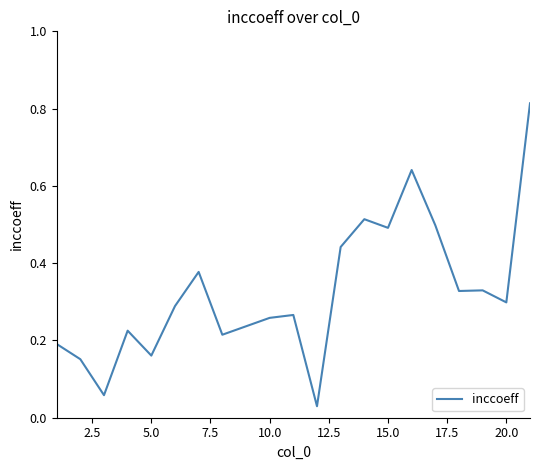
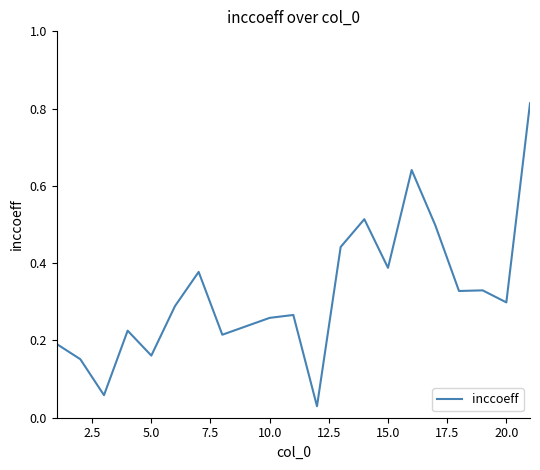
15.0: 0.49 -> 0.39
